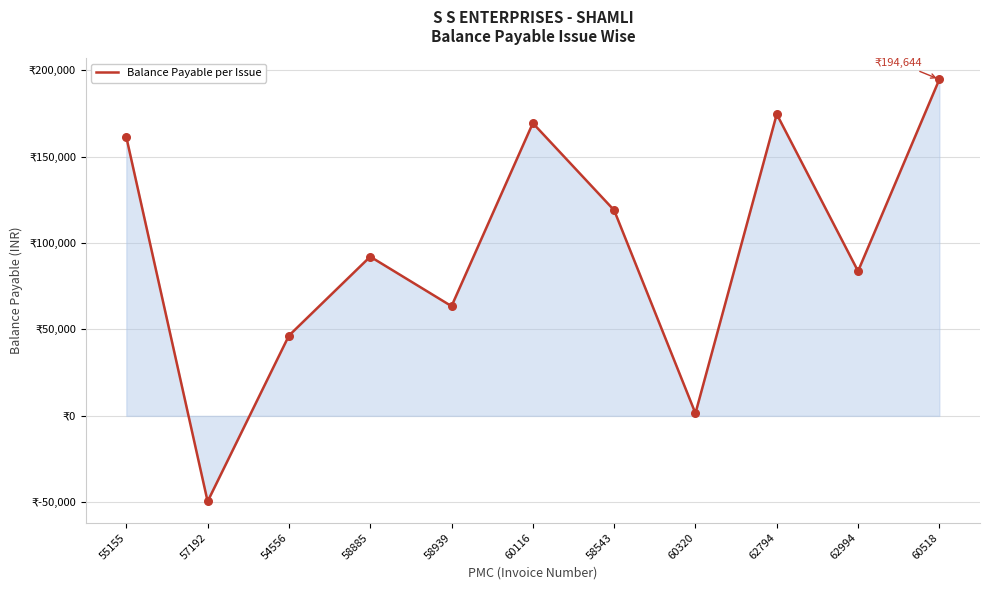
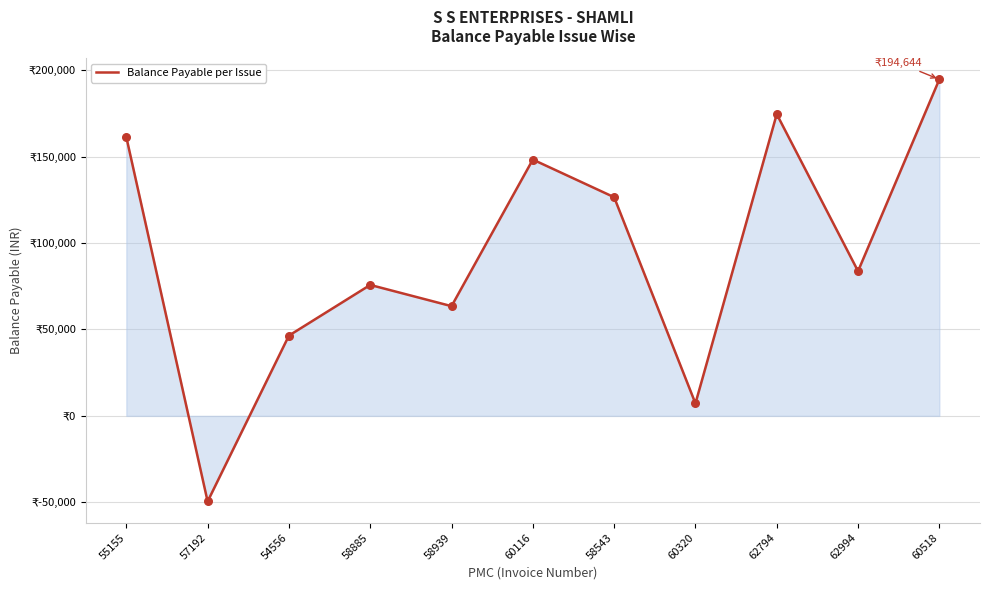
Balance Payable per Issue, 58885: ₹92,000 -> ₹76,000
Balance Payable per Issue, 60116: ₹169,000 -> ₹148,000
Balance Payable per Issue, 58543: ₹119,000 -> ₹126,000
Balance Payable per Issue, 60320: ₹1,000 -> ₹7,000
